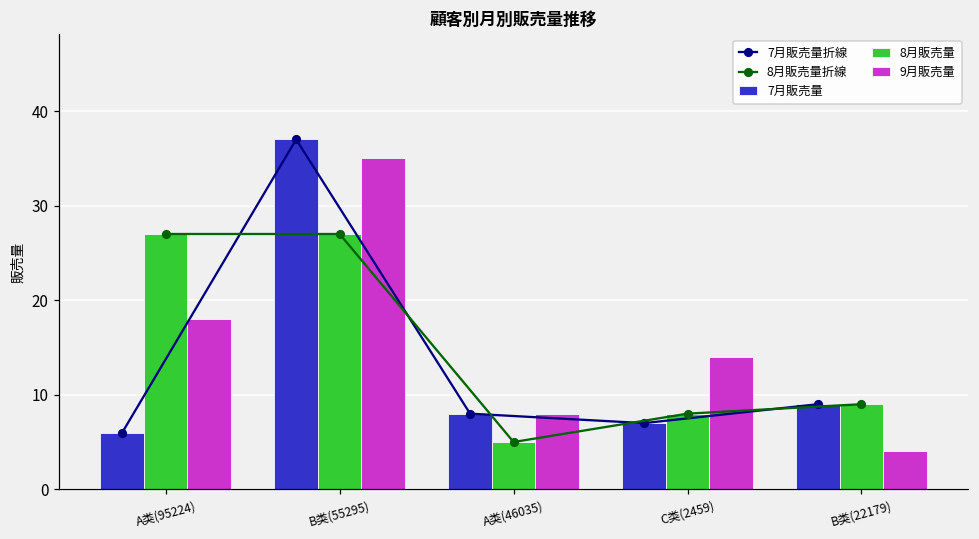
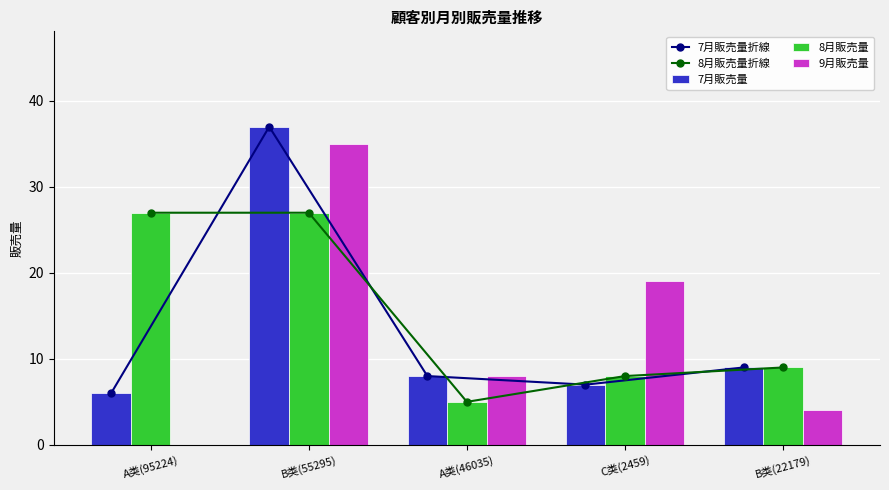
9月販売量, A类(95224): 18 -> 0
9月販売量, C类(2459): 14 -> 19
